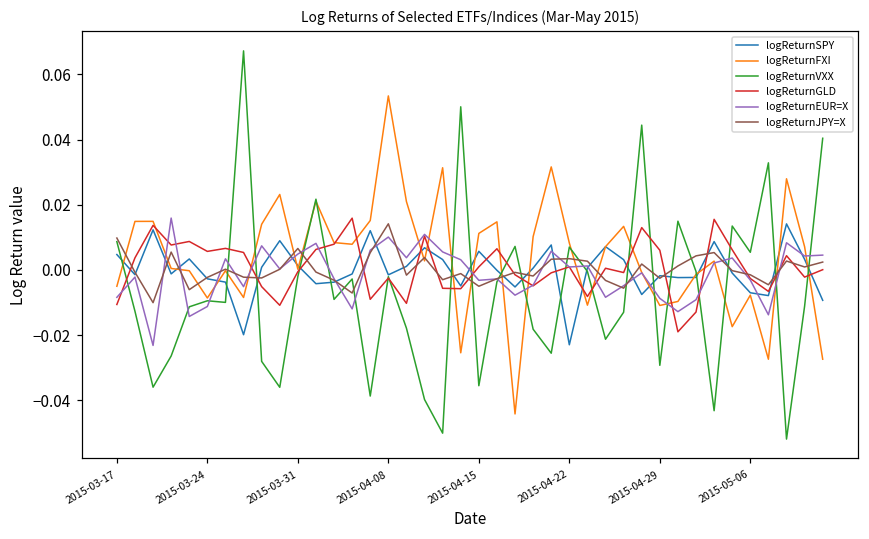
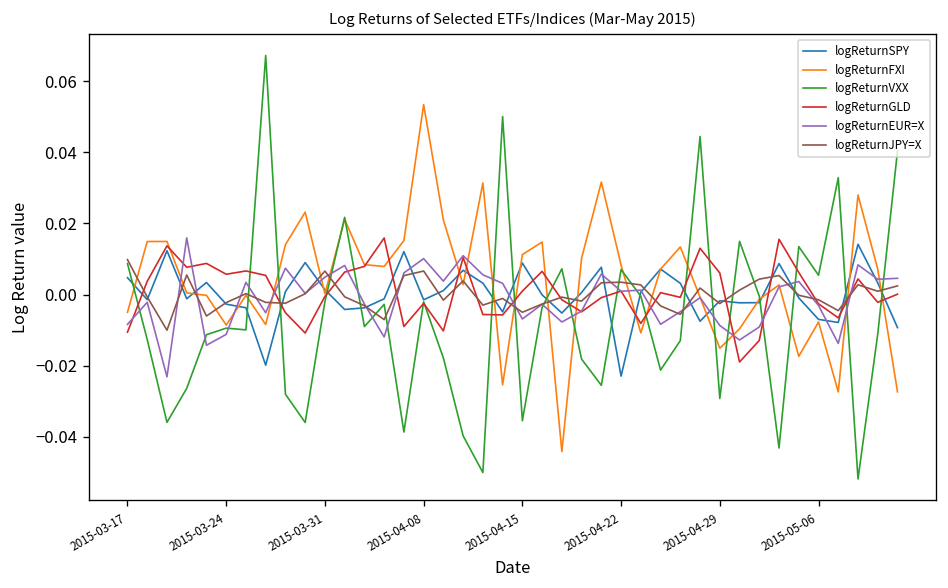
logReturnJPY=X, 2015-04-08: 0.014 -> 0.007
logReturnSPY, 2015-04-15: 0.006 -> 0.009
logReturnEUR=X, 2015-04-15: -0.003 -> -0.007
logReturnFXI, 2015-04-29: -0.011 -> -0.015
